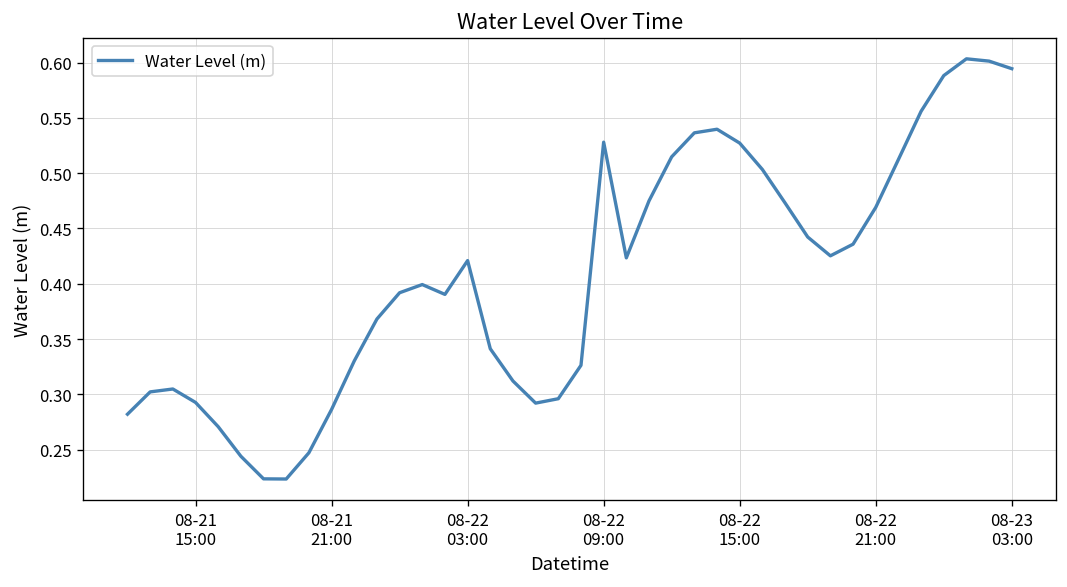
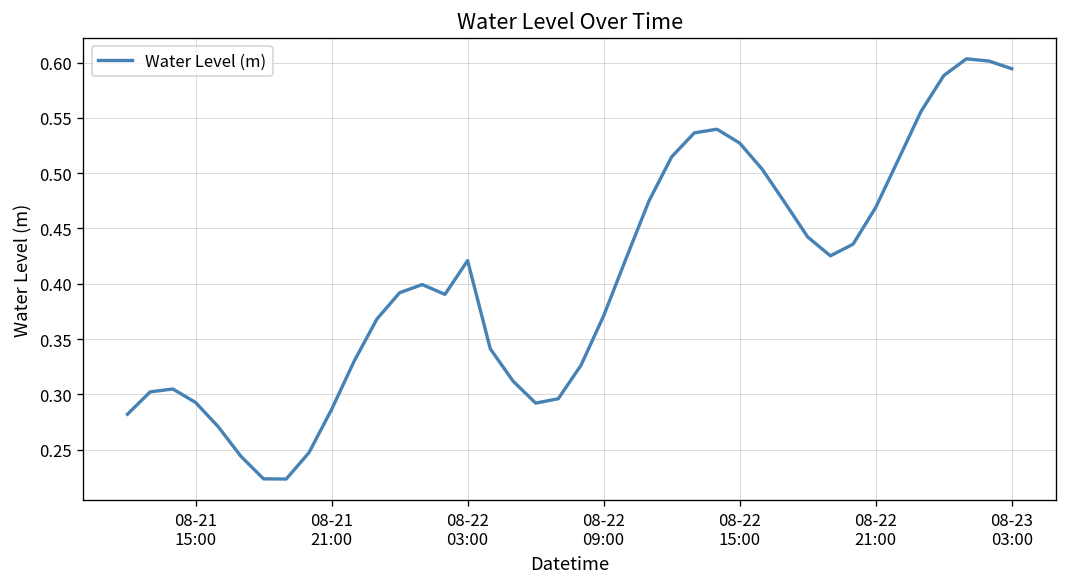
08-22 09:00: 0.53 -> 0.37
